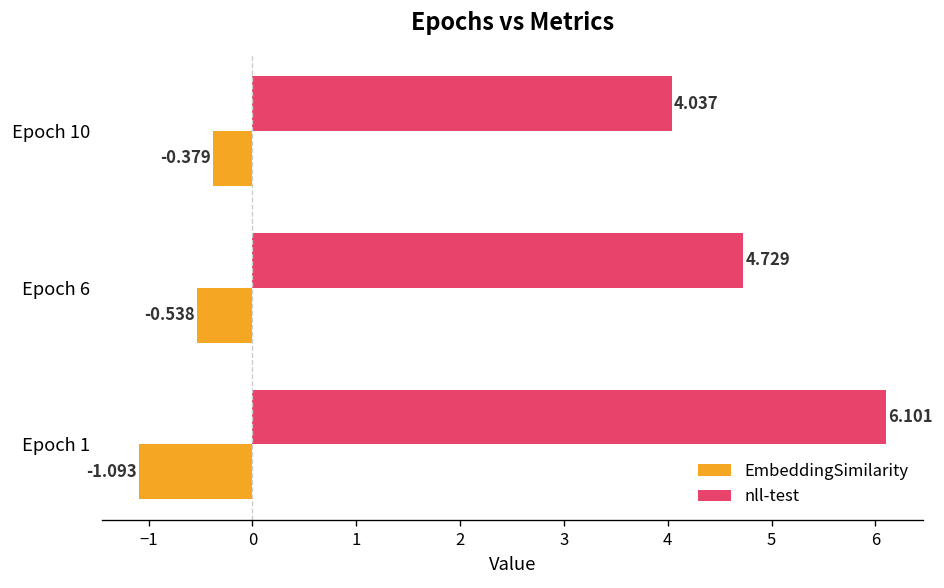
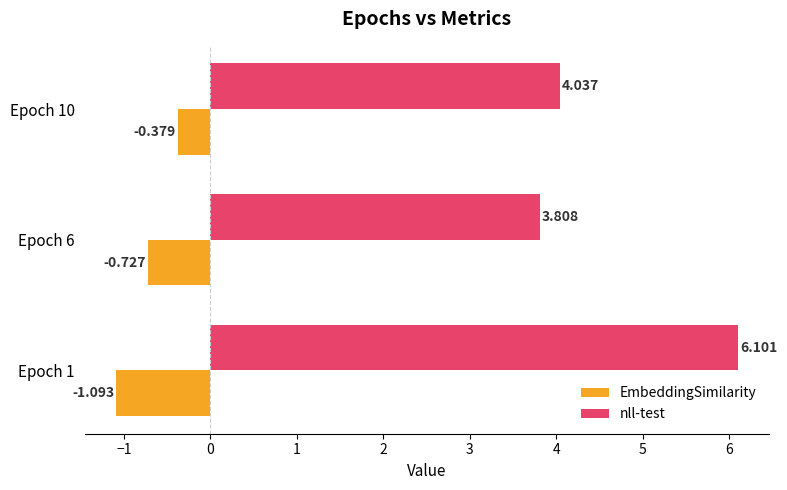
nll-test, Epoch 6: 4.729 -> 3.808
EmbeddingSimilarity, Epoch 6: -0.538 -> -0.727
